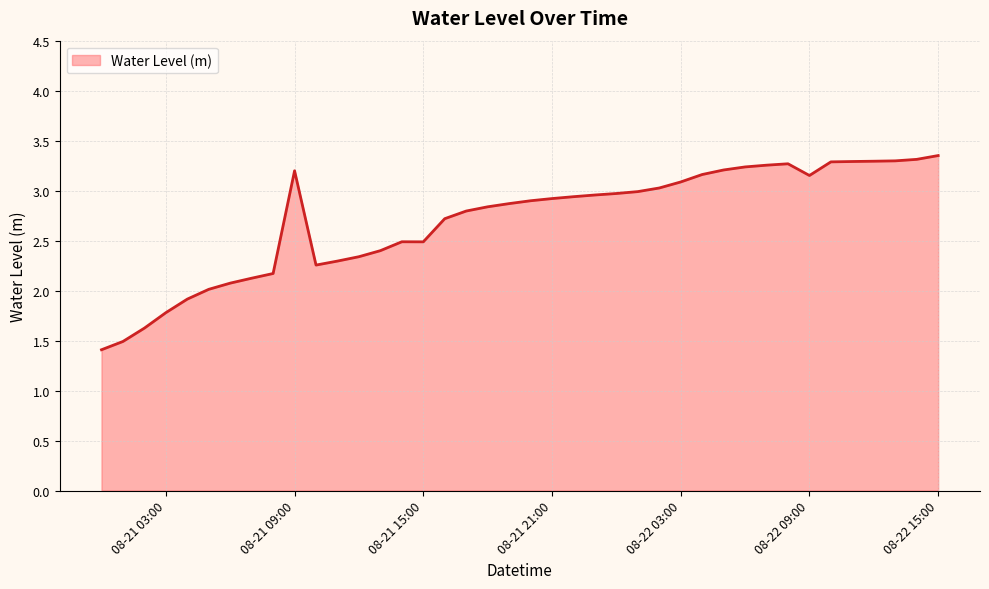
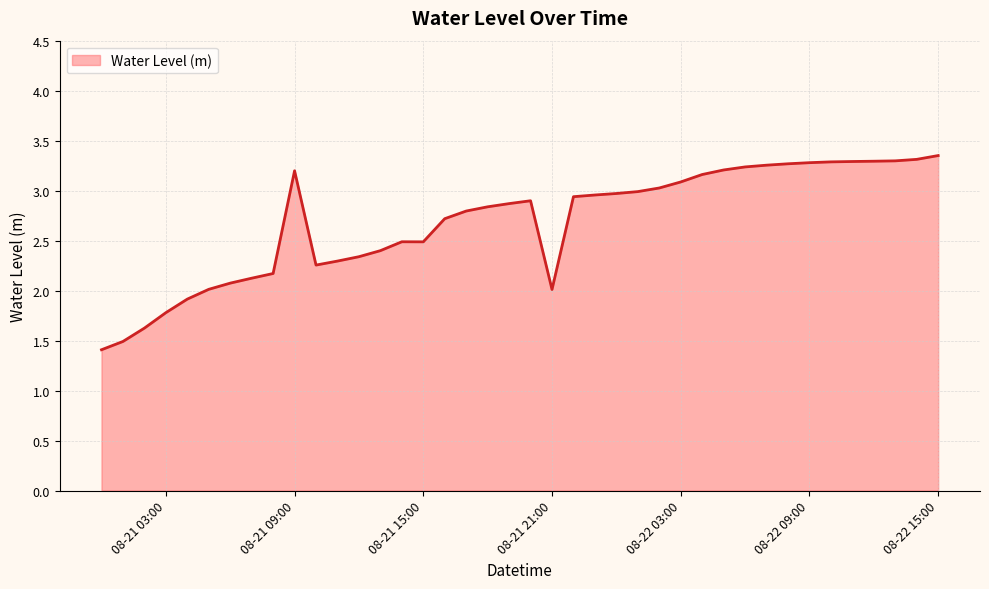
08-21 21:00: 2.9 -> 2.0
08-22 09:00: 3.2 -> 3.3
